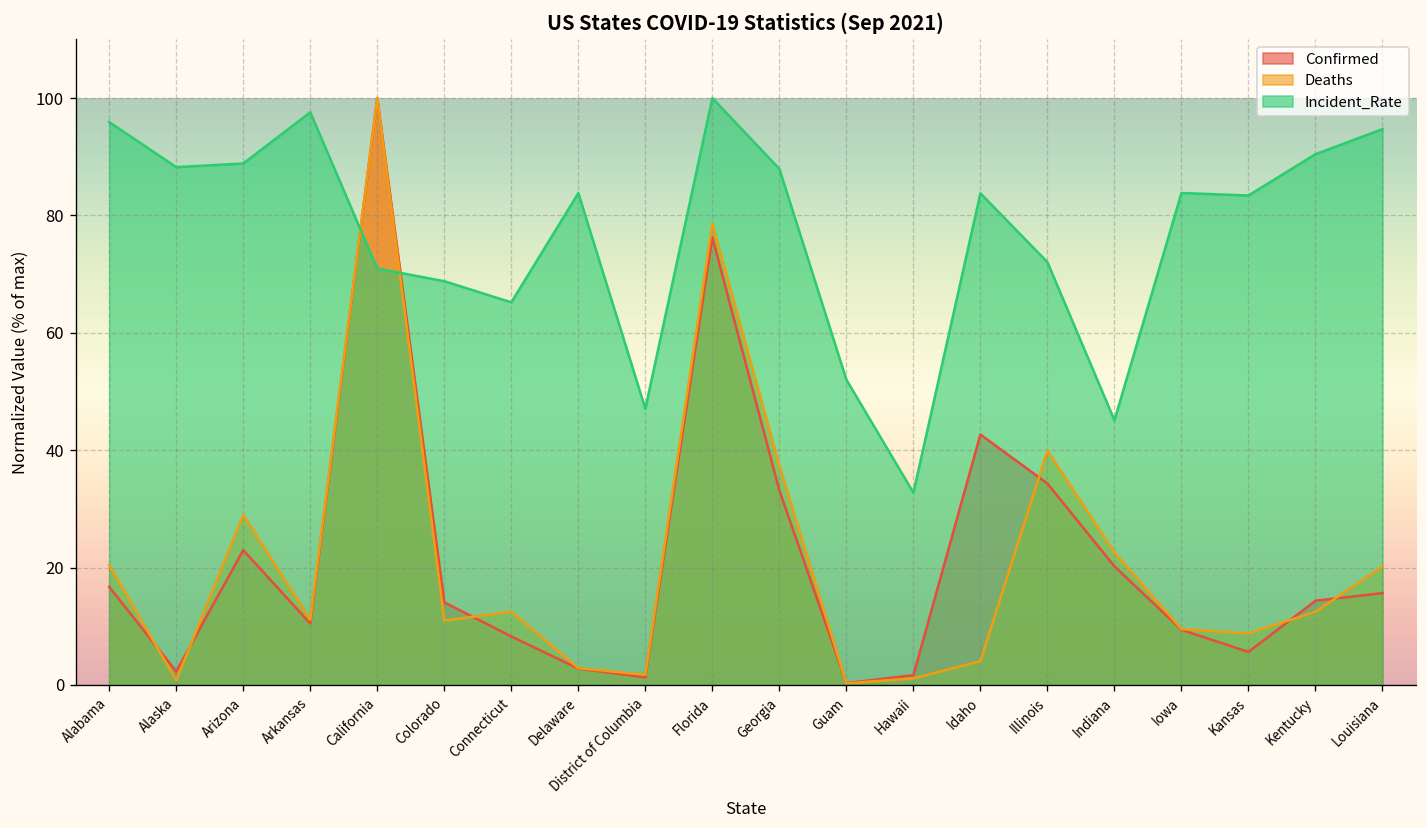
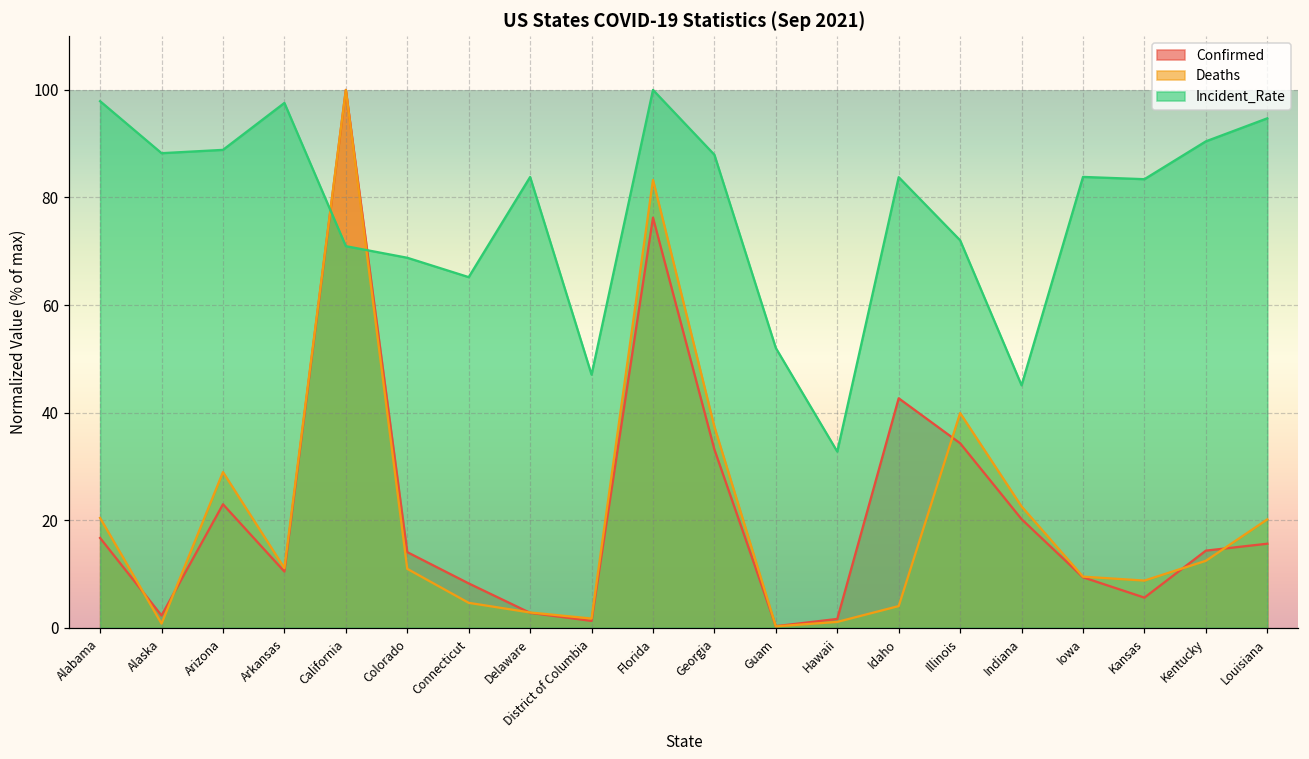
Incident_Rate, Alabama: 96 -> 98
Deaths, Connecticut: 12 -> 5
Deaths, Florida: 79 -> 83
